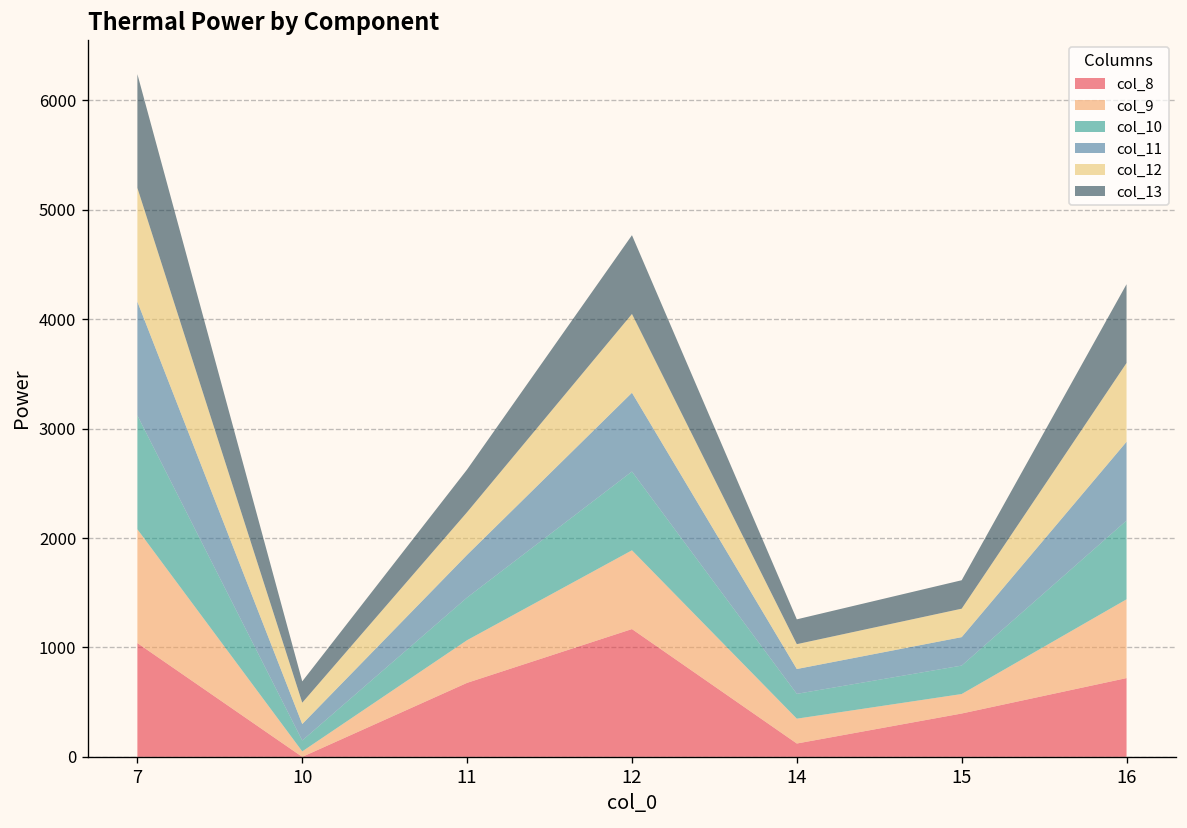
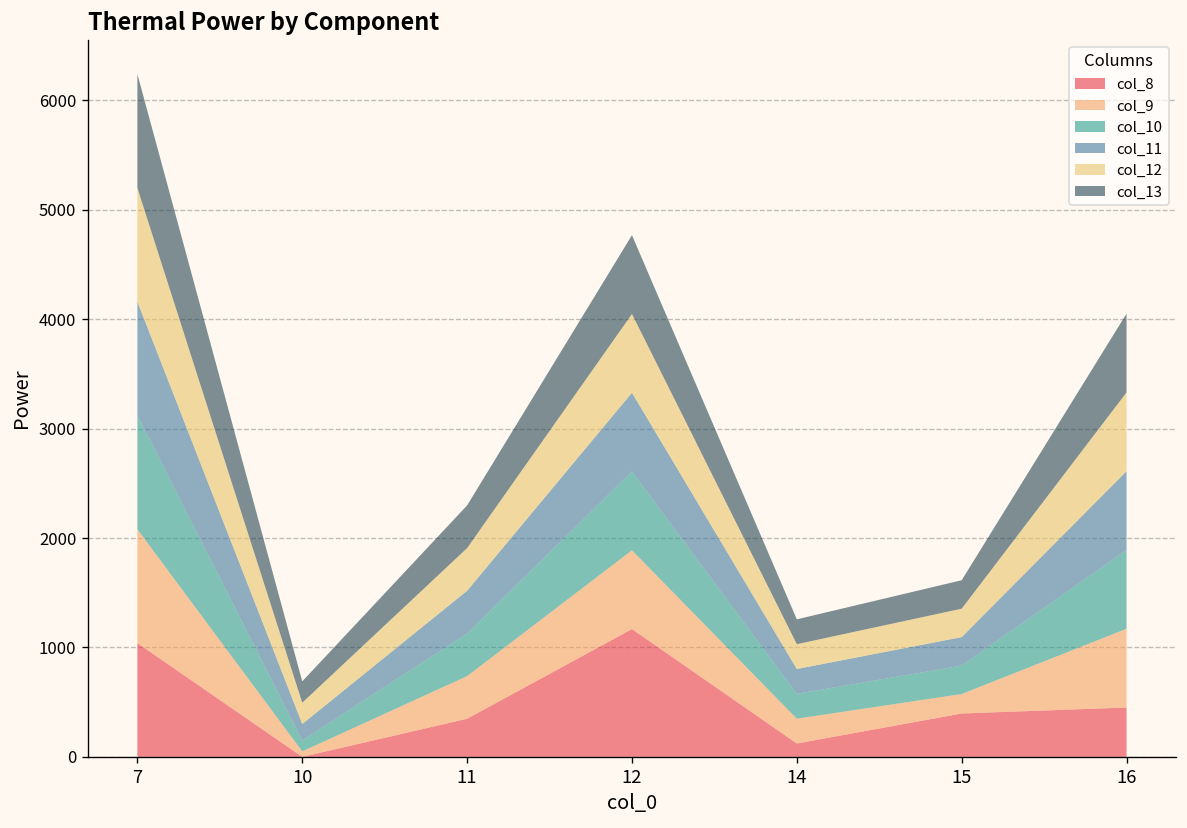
col_8, 11: 700 -> 300
col_8, 16: 700 -> 500
